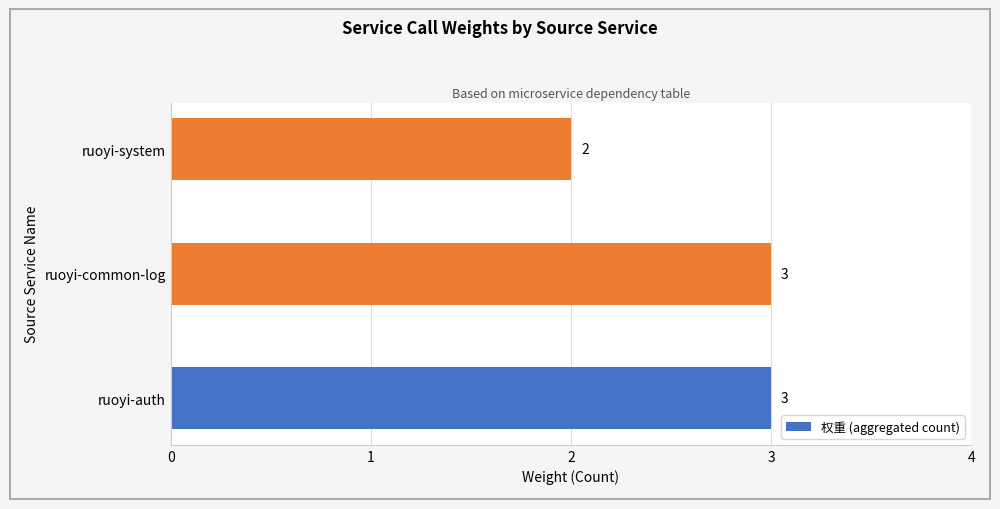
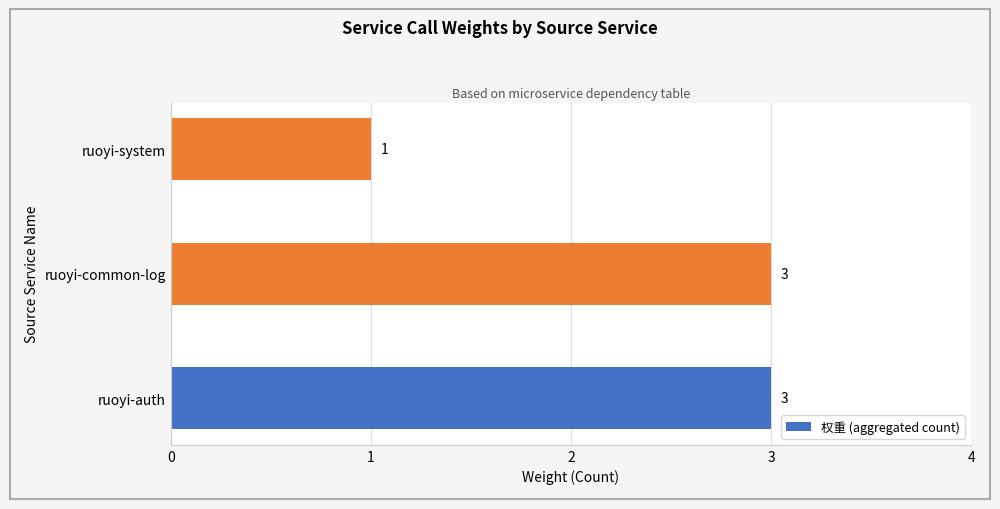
ruoyi-system: 2 -> 1
